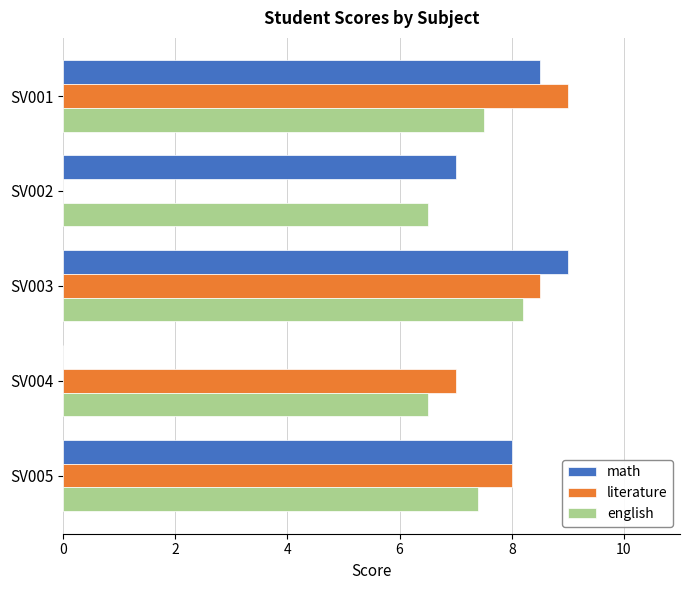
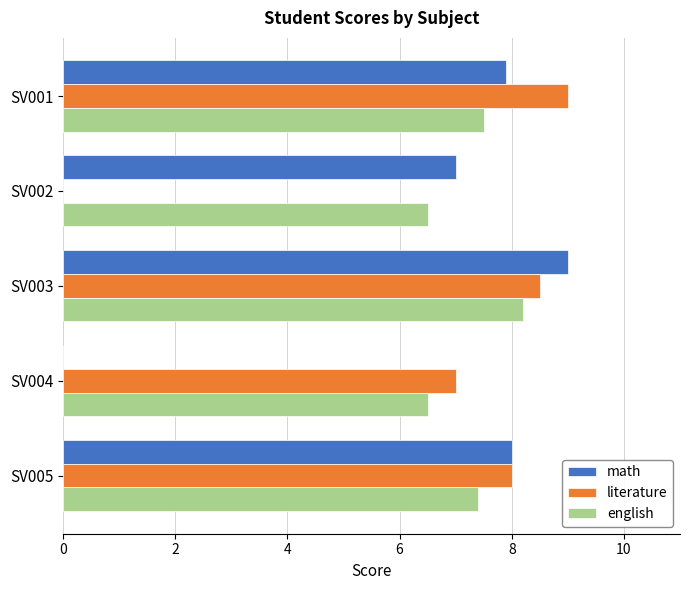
math, SV001: 8.5 -> 7.9
